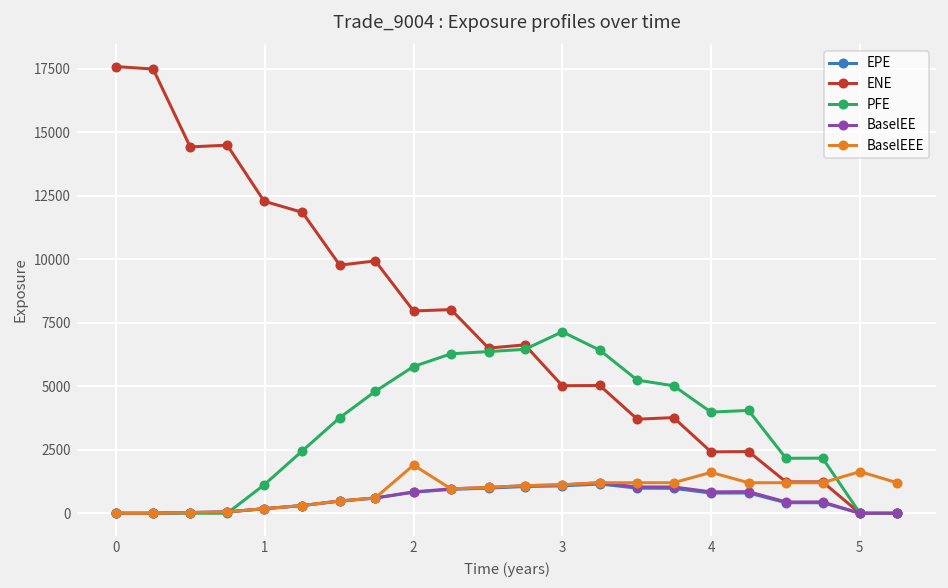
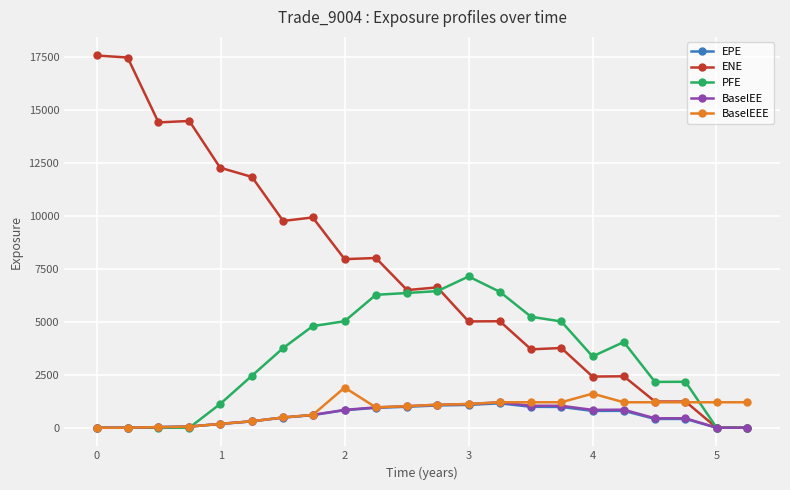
PFE, 2: 5800 -> 5000
PFE, 4: 4000 -> 3400
BaselEEE, 5: 1600 -> 1200
